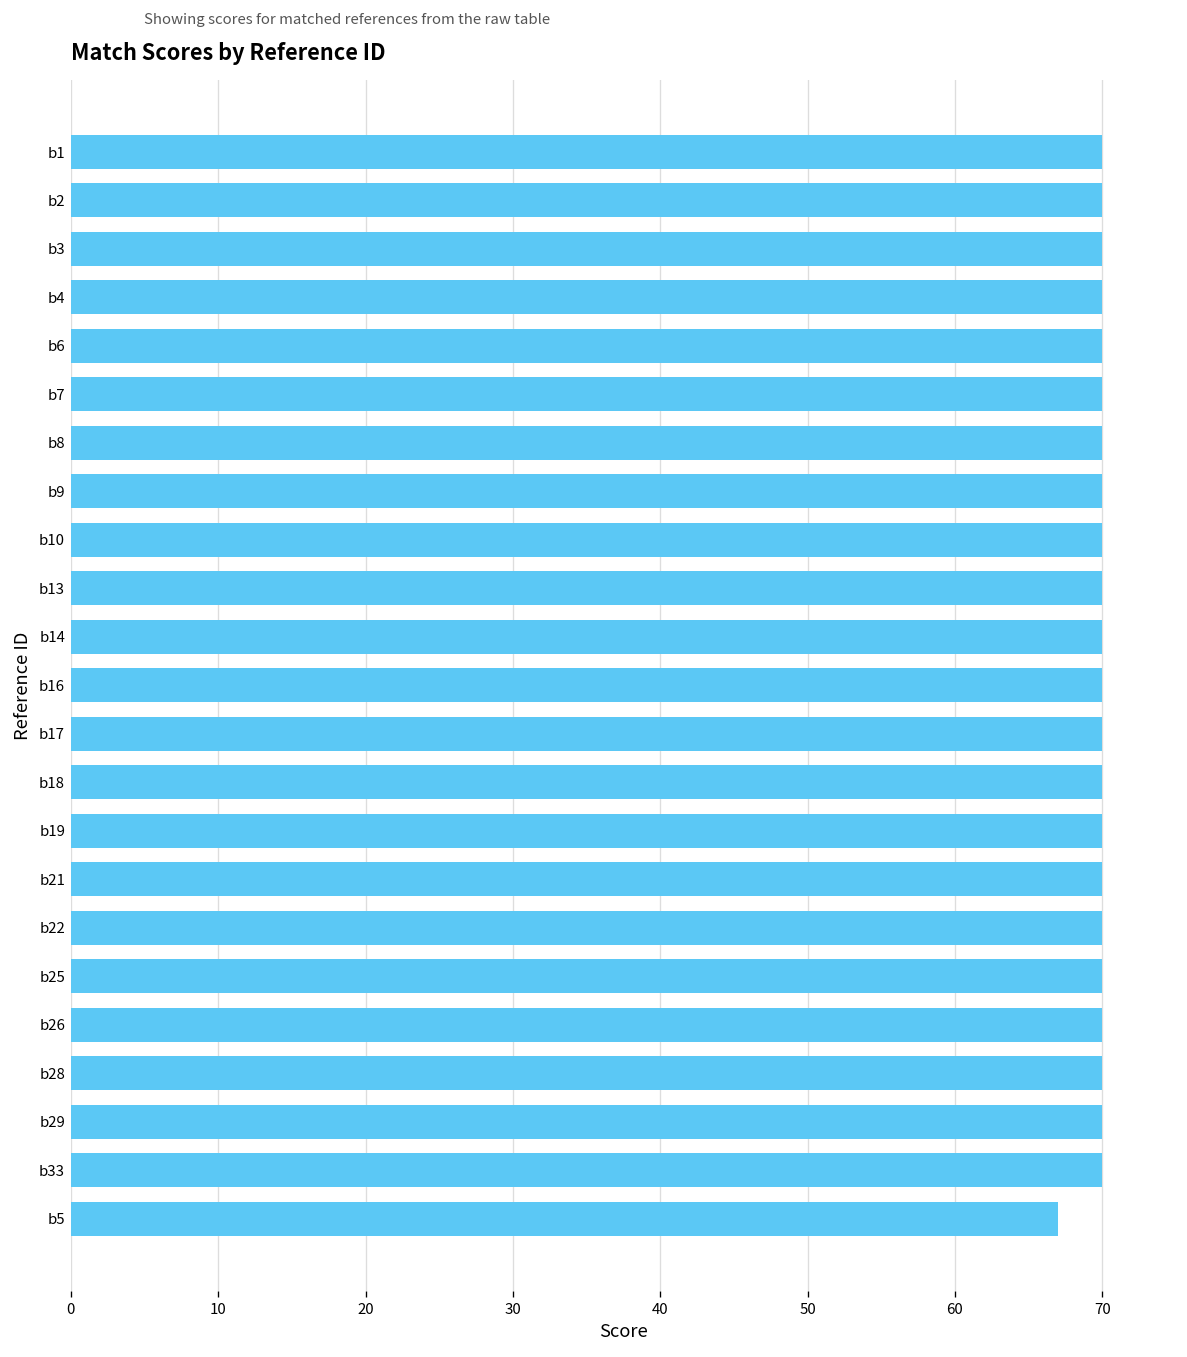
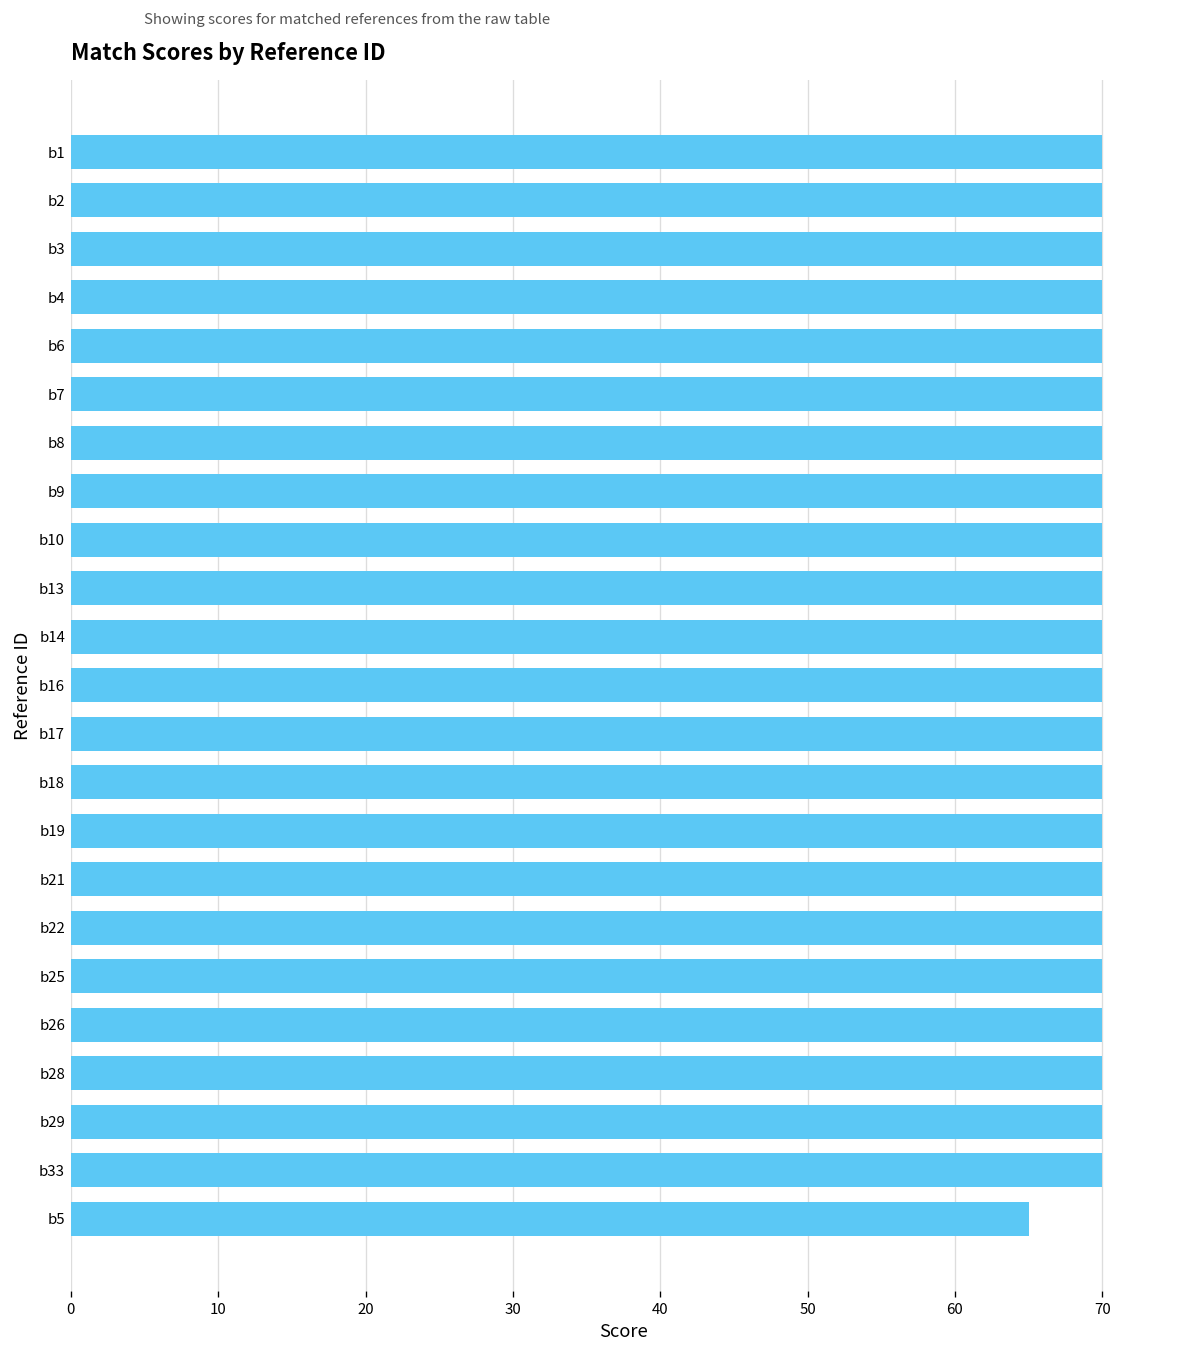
b5: 67 -> 65
